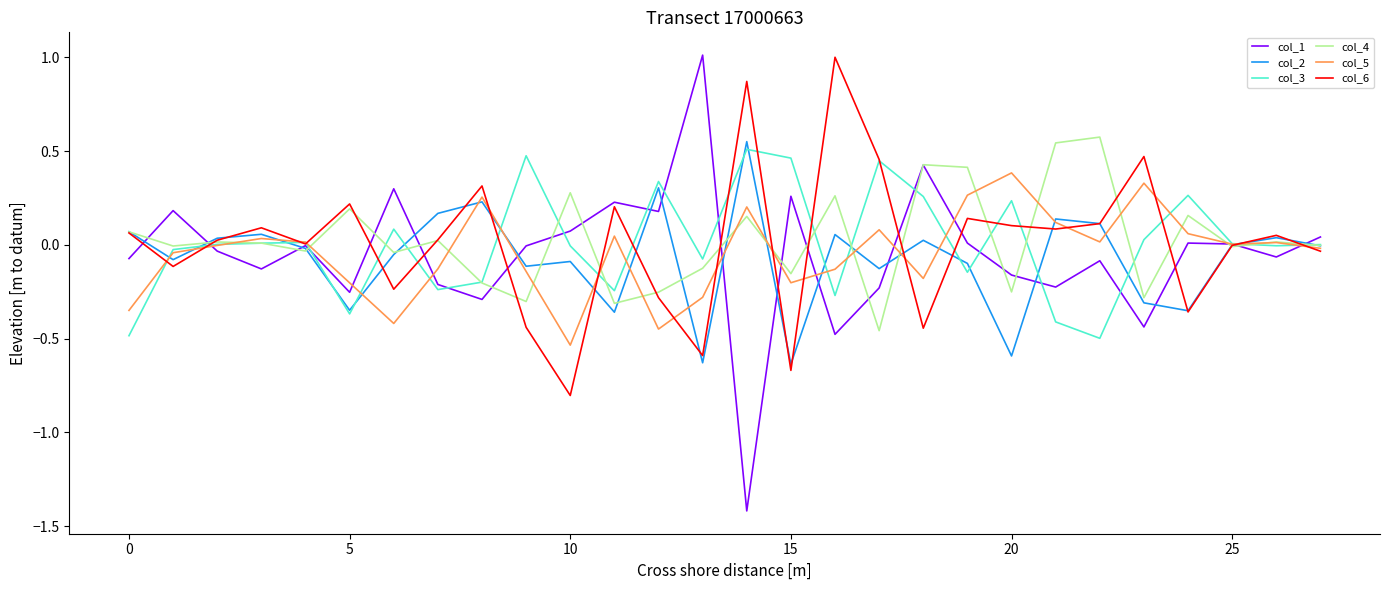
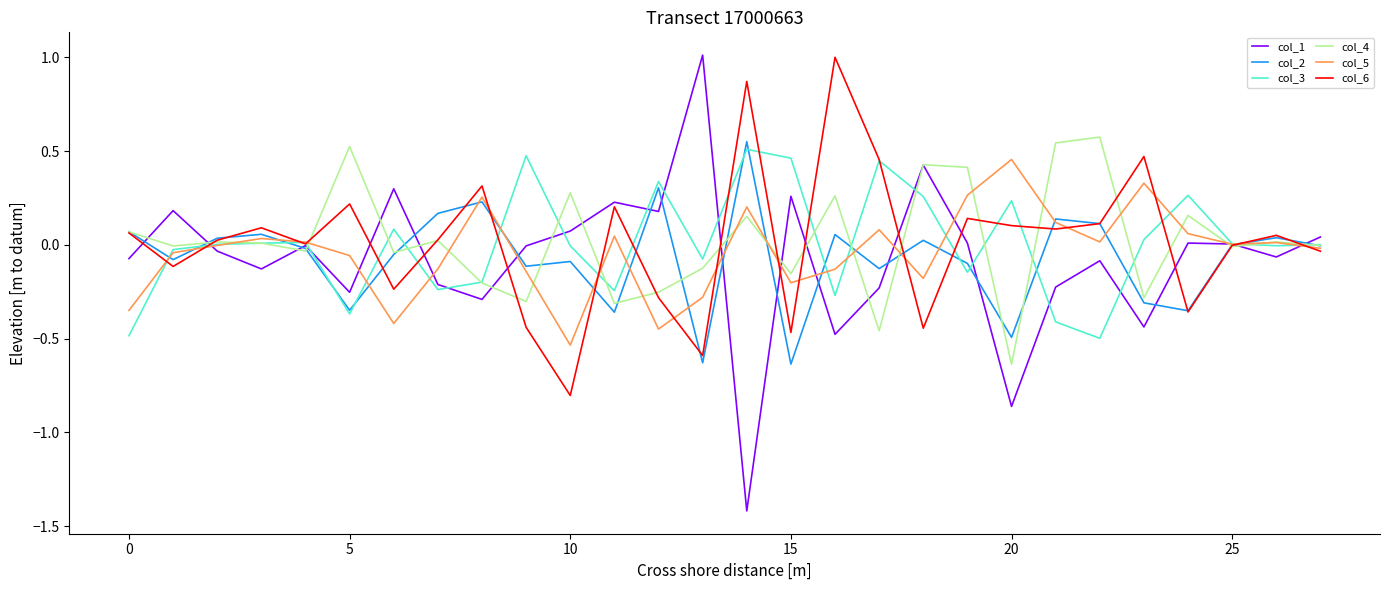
col_4, 5: 0.19 -> 0.52
col_5, 5: -0.20 -> -0.06
col_6, 15: -0.67 -> -0.47
col_1, 20: -0.16 -> -0.86
col_2, 20: -0.59 -> -0.49
col_4, 20: -0.25 -> -0.64
col_5, 20: 0.38 -> 0.45
